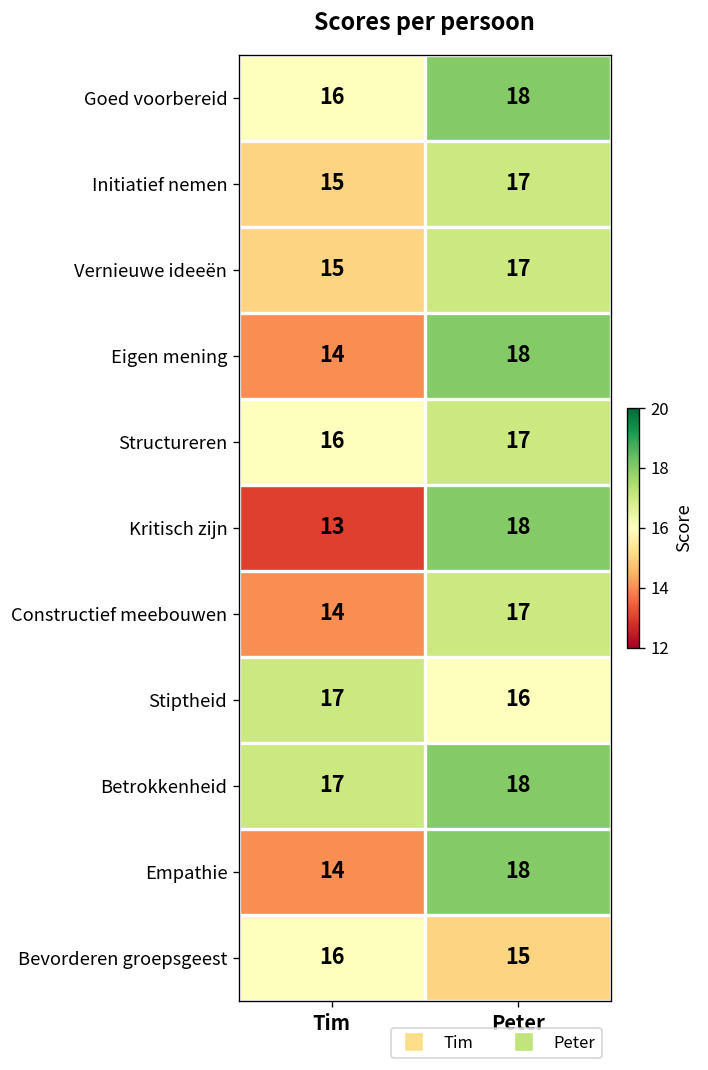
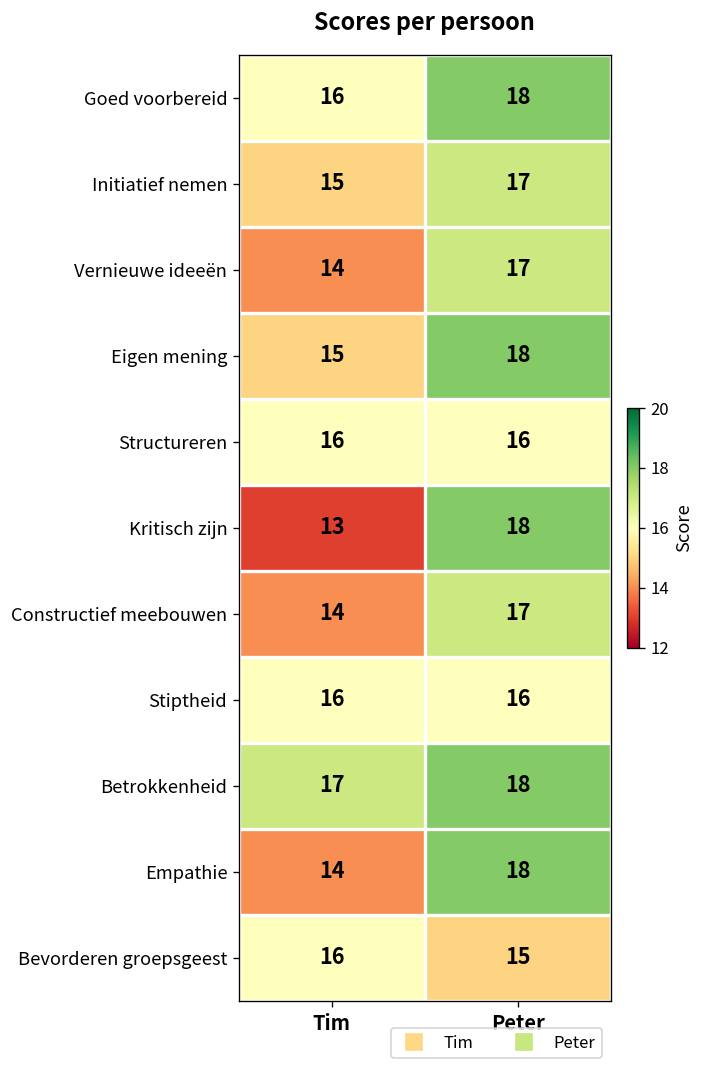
Vernieuwe ideeën, Tim: 15 -> 14
Eigen mening, Tim: 14 -> 15
Structureren, Peter: 17 -> 16
Stiptheid, Tim: 17 -> 16
